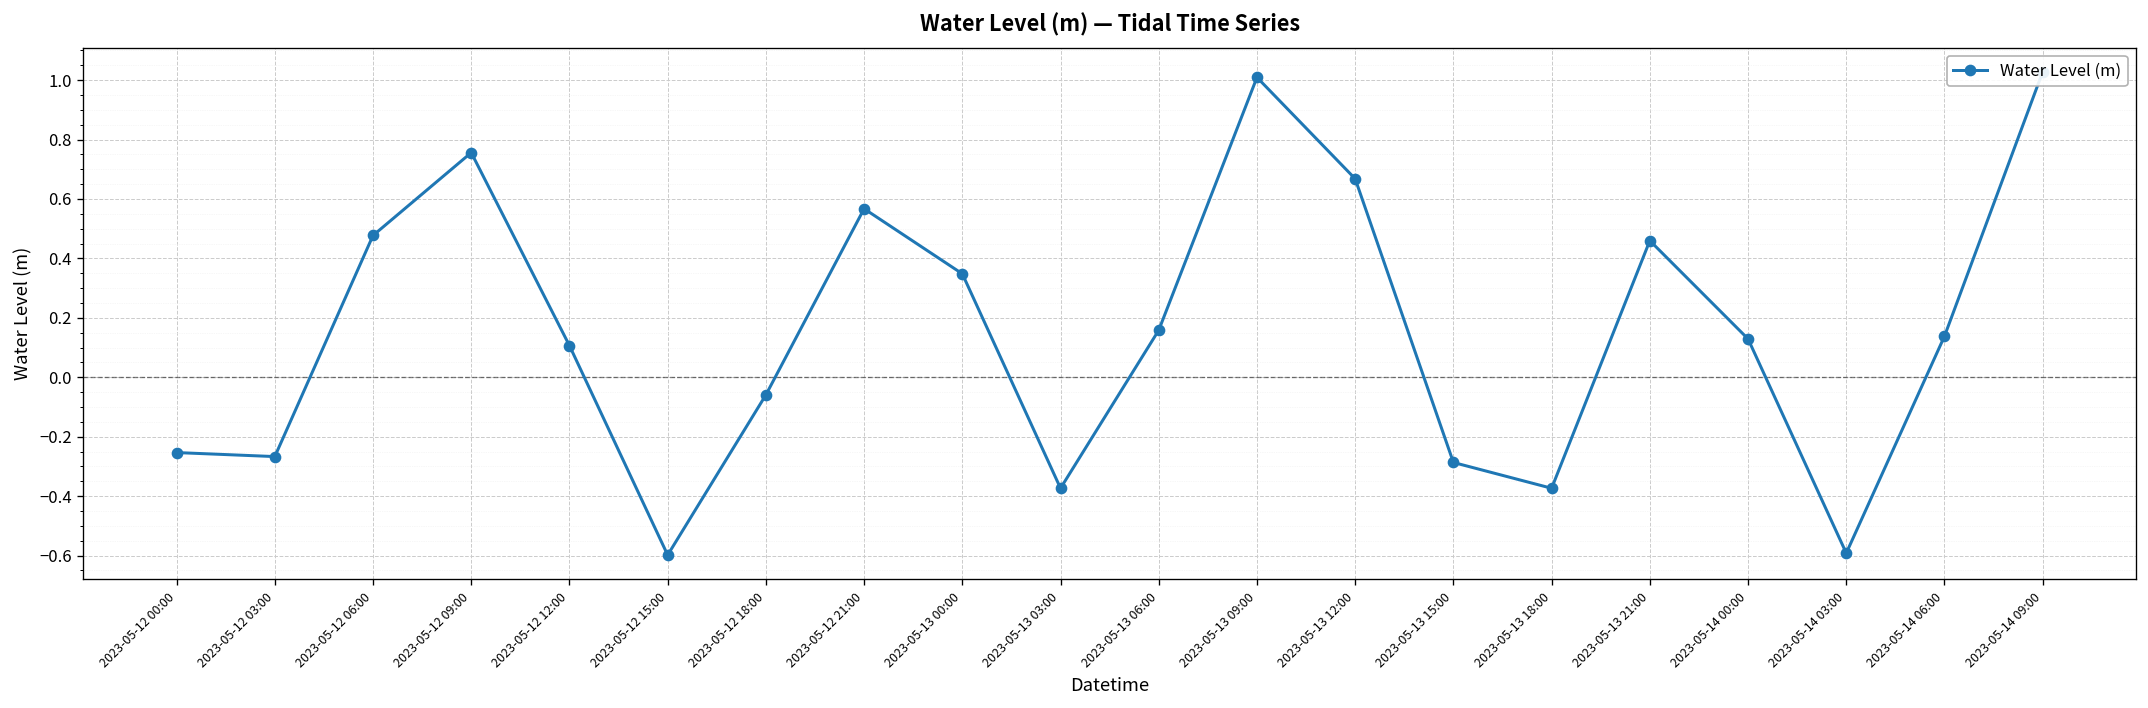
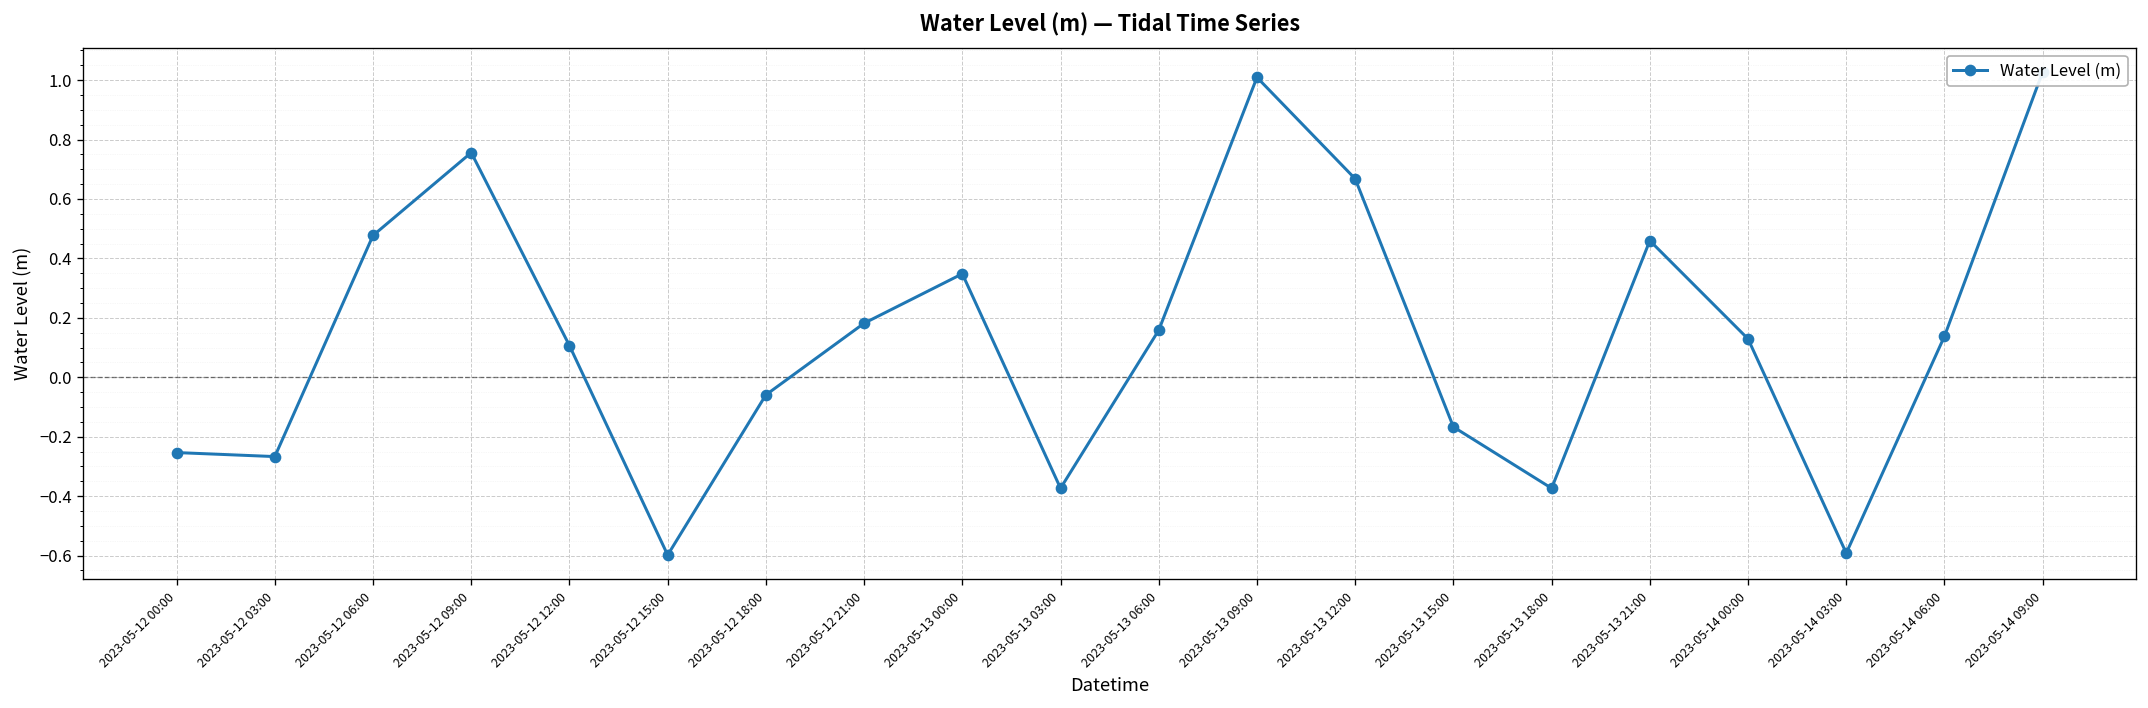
2023-05-12 21:00: 0.57 -> 0.18
2023-05-13 15:00: -0.29 -> -0.17
